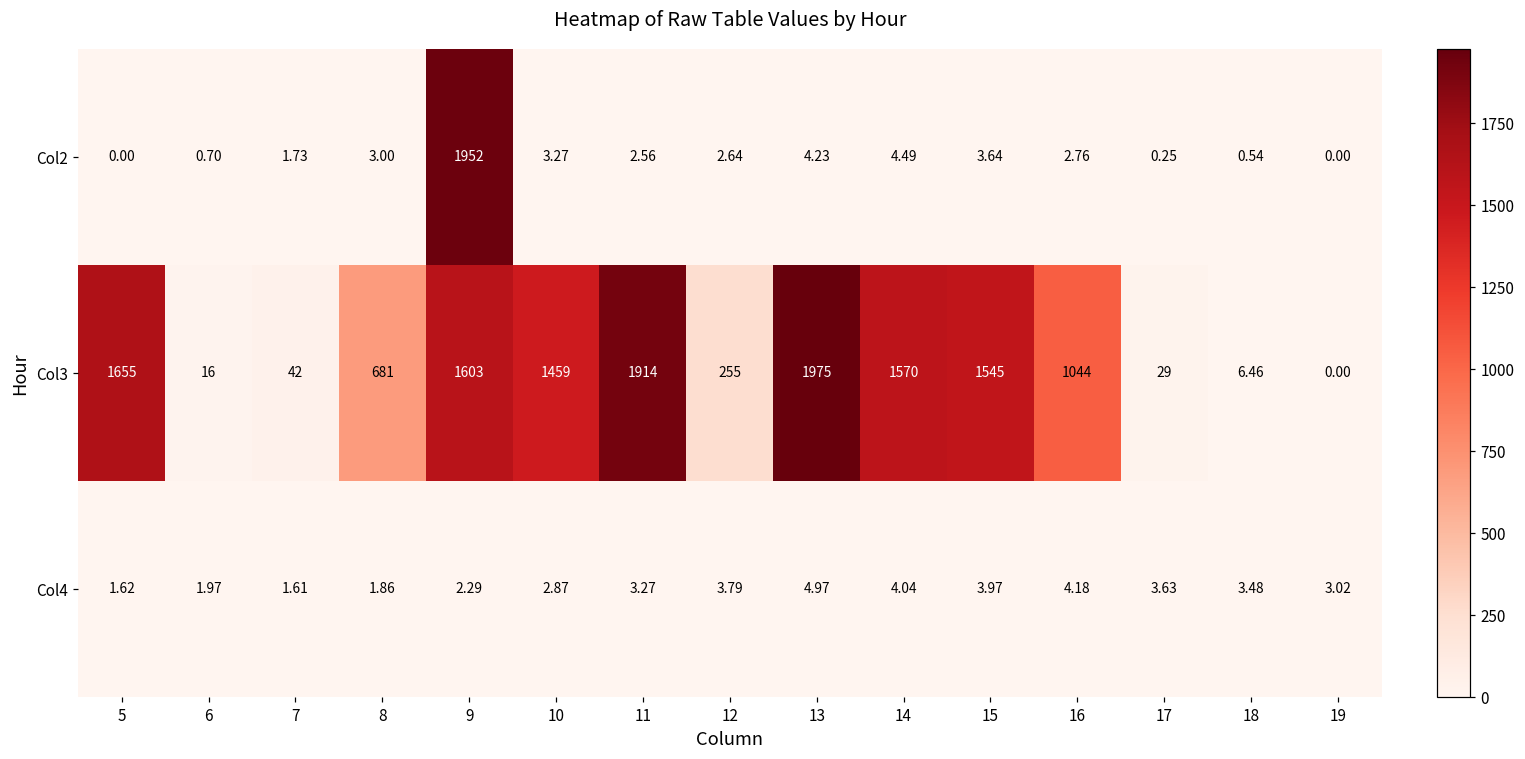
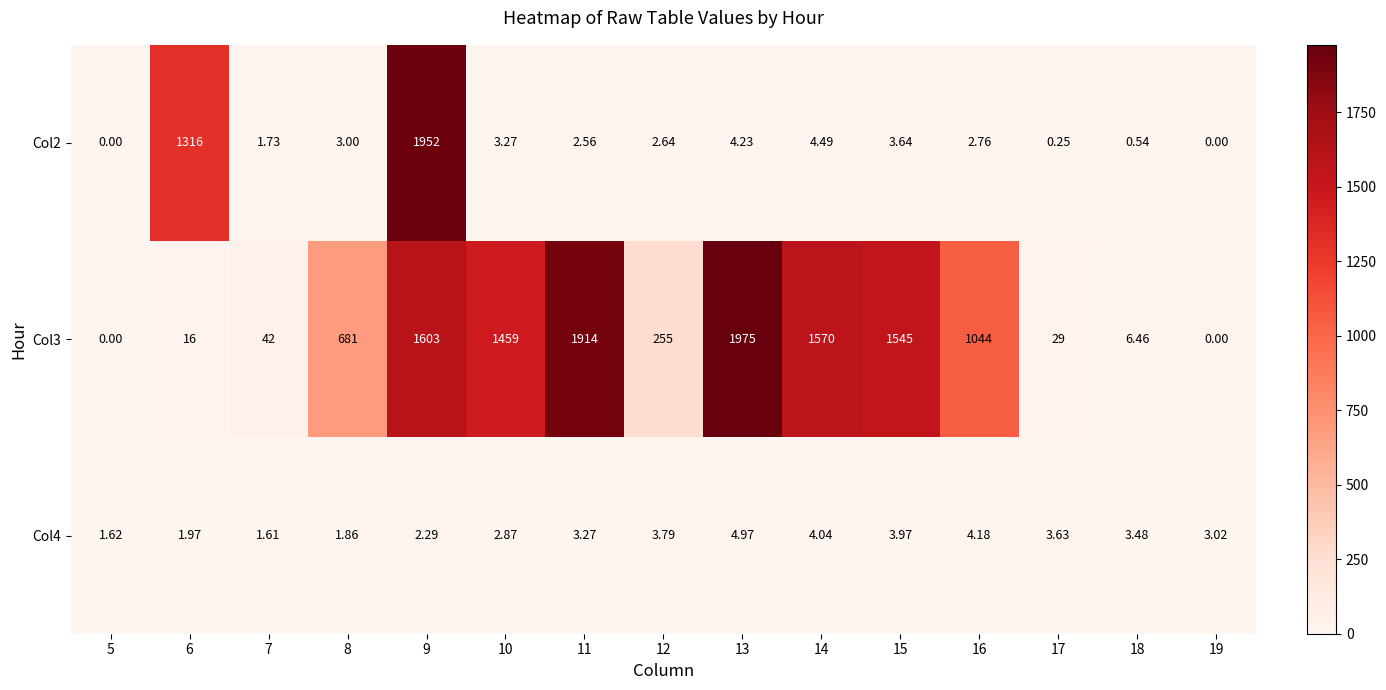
Col2, 6: 0.70 -> 1316
Col3, 5: 1655 -> 0.00
